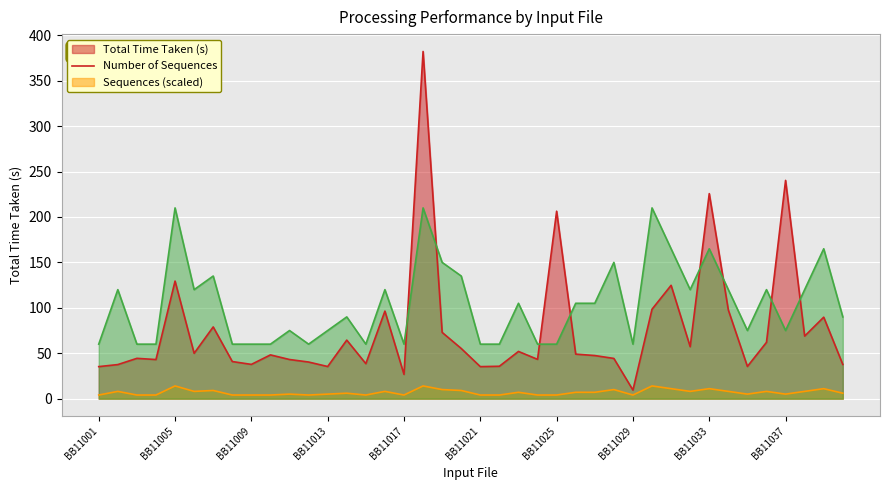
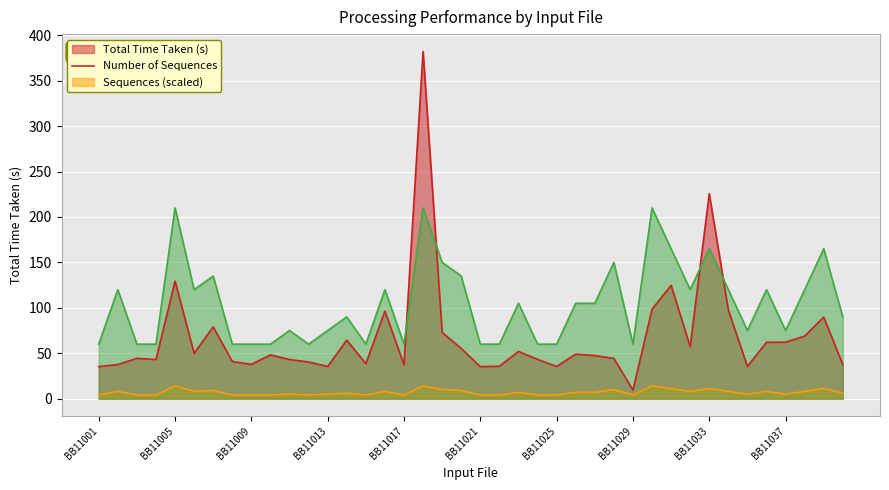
Total Time Taken (s), BB11017: 30 -> 40
Total Time Taken (s), BB11025: 210 -> 40
Total Time Taken (s), BB11037: 240 -> 60
